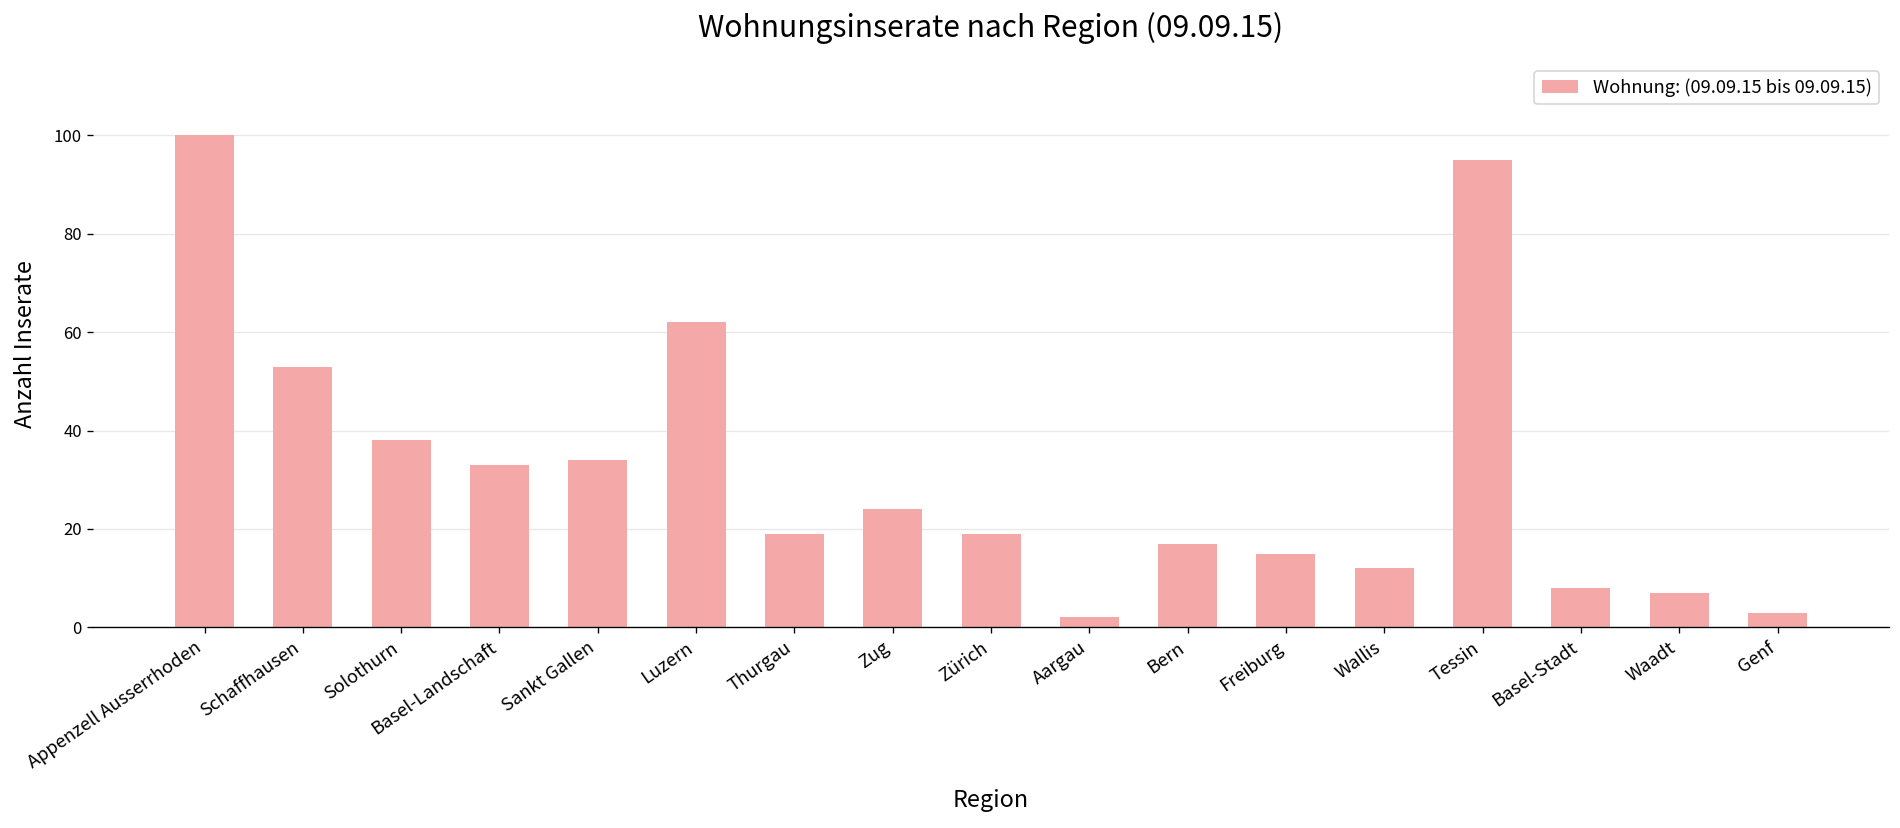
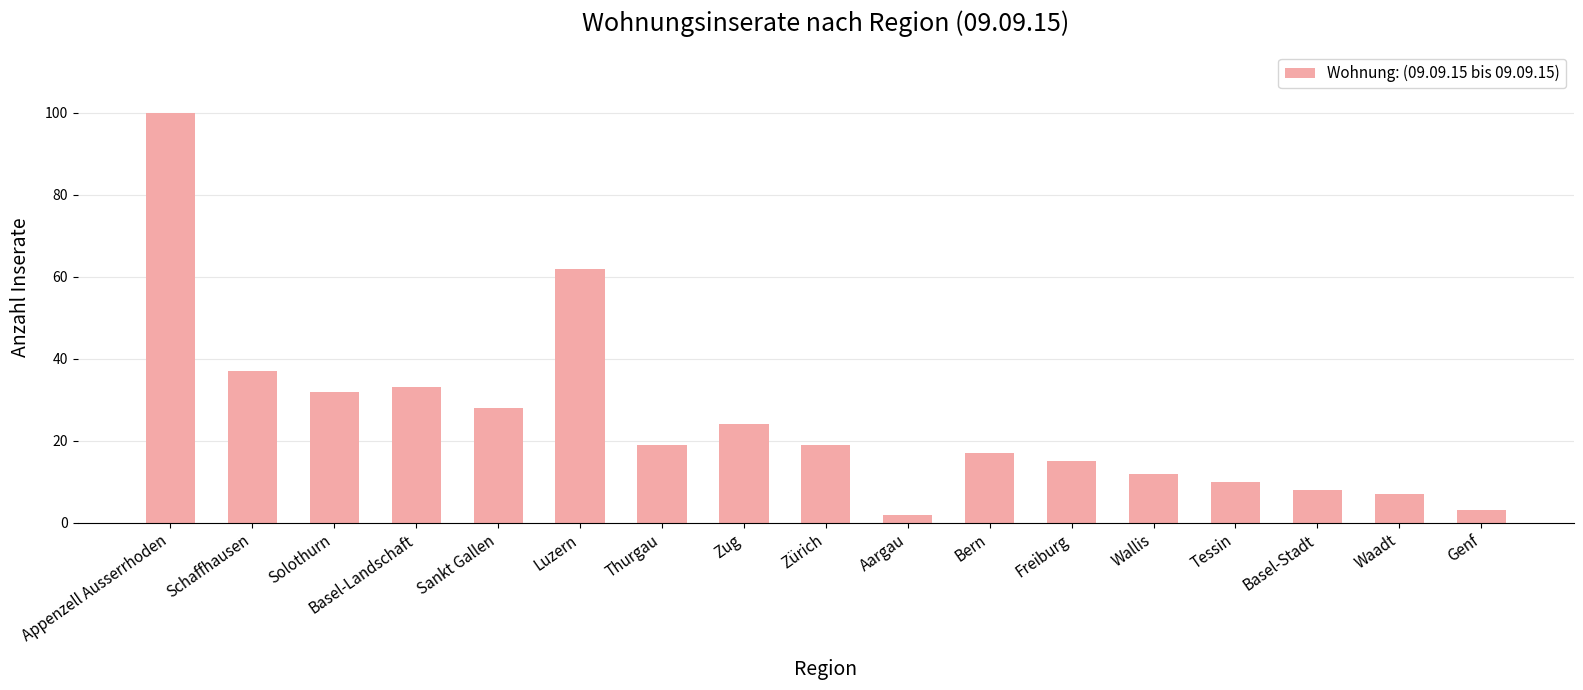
Schaffhausen: 53 -> 37
Solothurn: 38 -> 32
Sankt Gallen: 34 -> 28
Tessin: 95 -> 10
